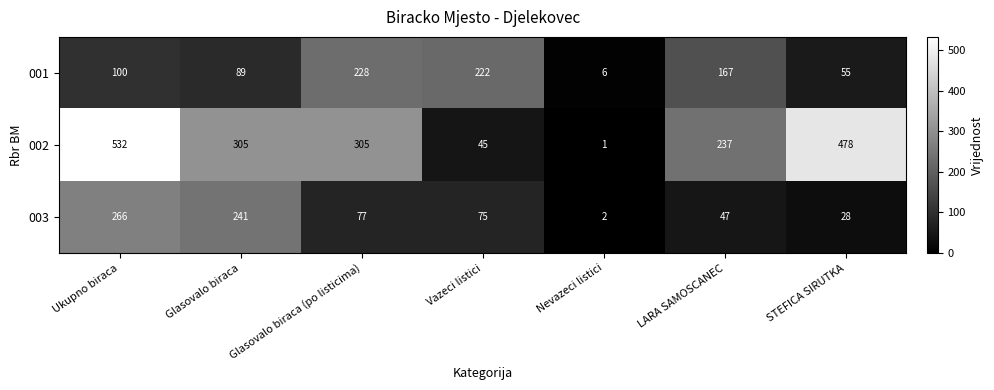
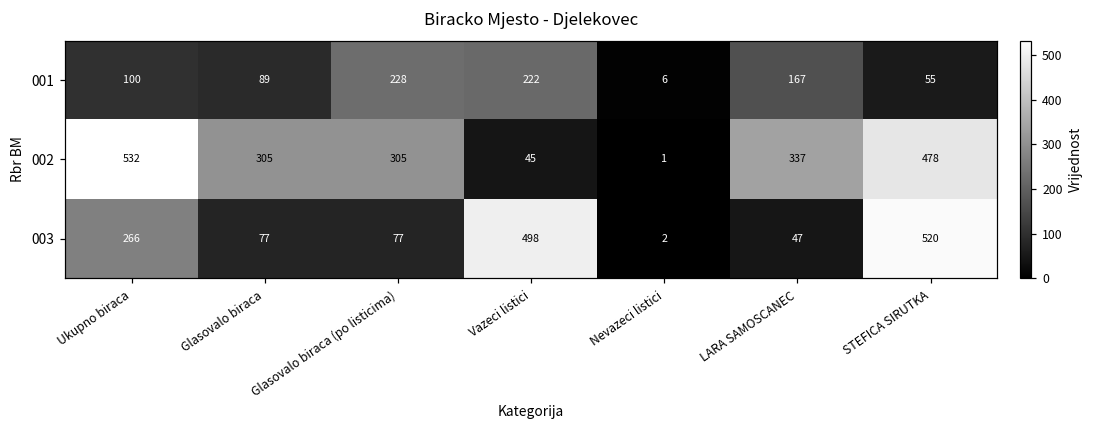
002, LARA SAMOSCANEC: 237 -> 337
003, Glasovalo biraca: 241 -> 77
003, Vazeci listici: 75 -> 498
003, STEFICA SIRUTKA: 28 -> 520
